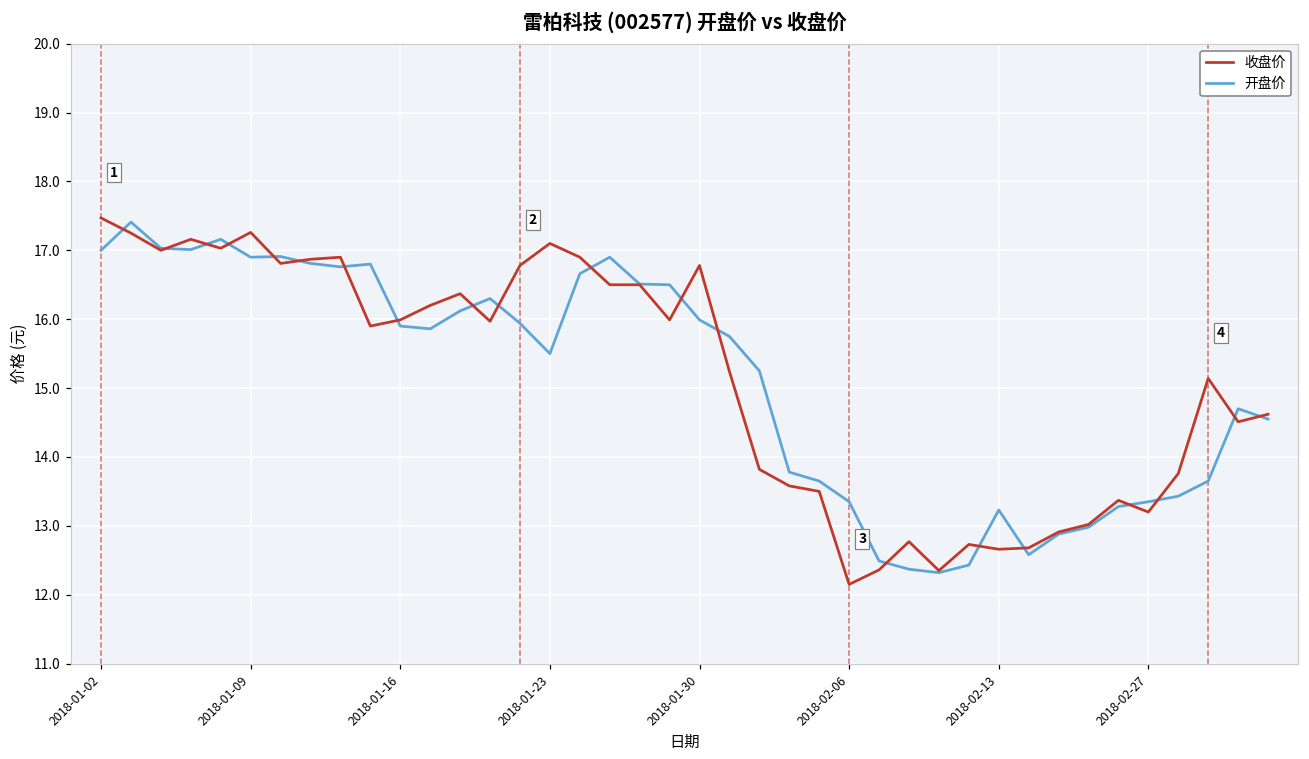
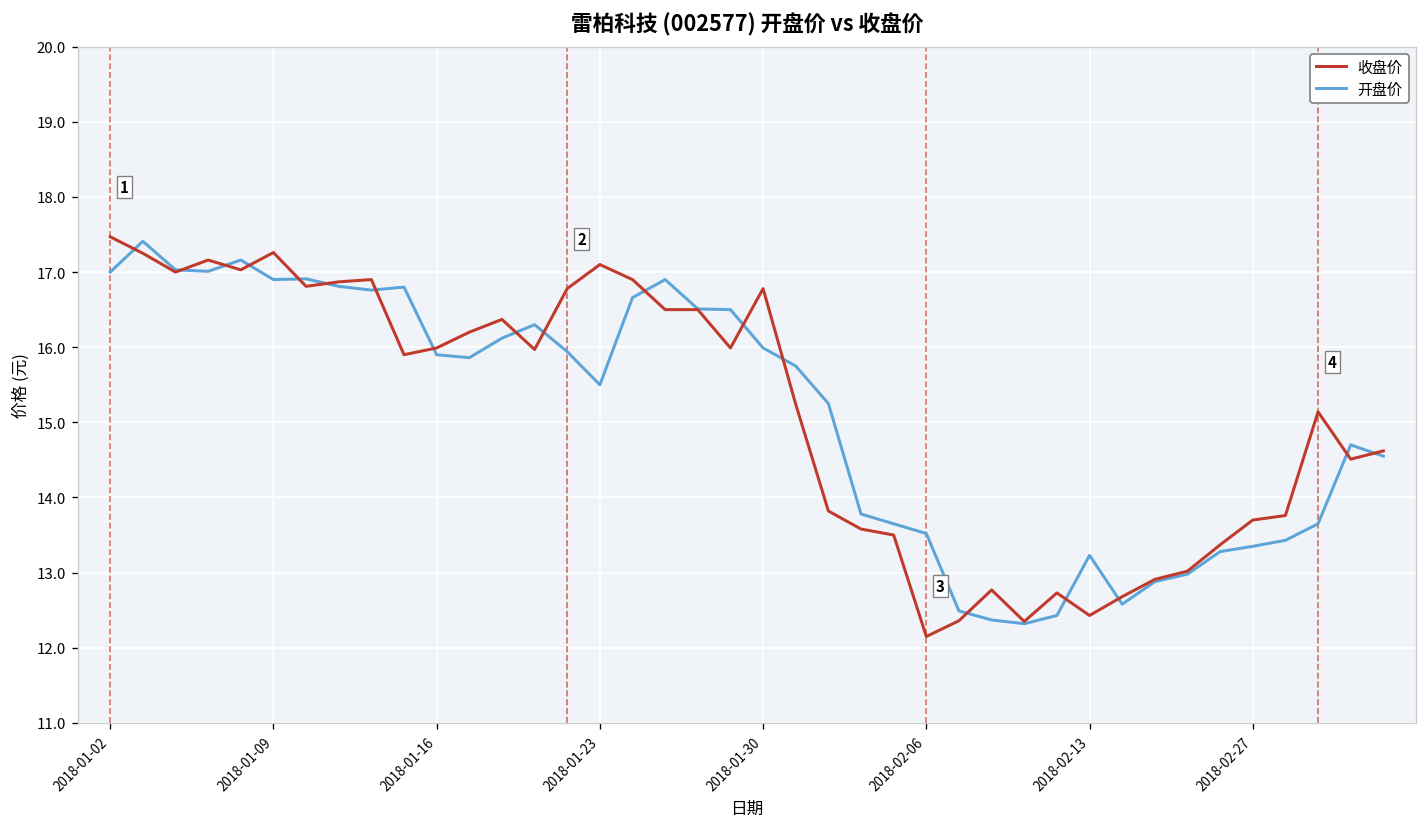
开盘价, 2018-02-06: 13.4 -> 13.5
收盘价, 2018-02-13: 12.7 -> 12.4
收盘价, 2018-02-27: 13.2 -> 13.7
